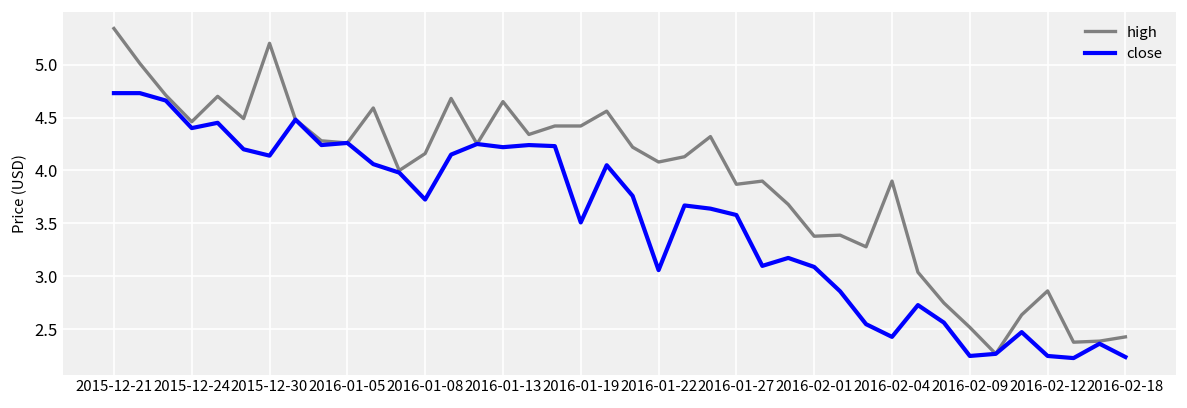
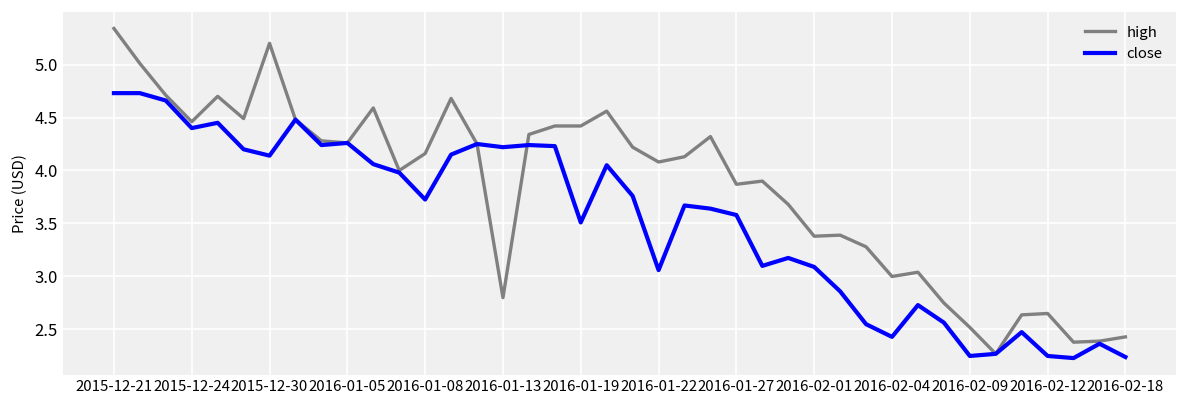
high, 2016-01-13: 4.7 -> 2.8
high, 2016-02-04: 3.9 -> 3.0
high, 2016-02-12: 2.9 -> 2.7
